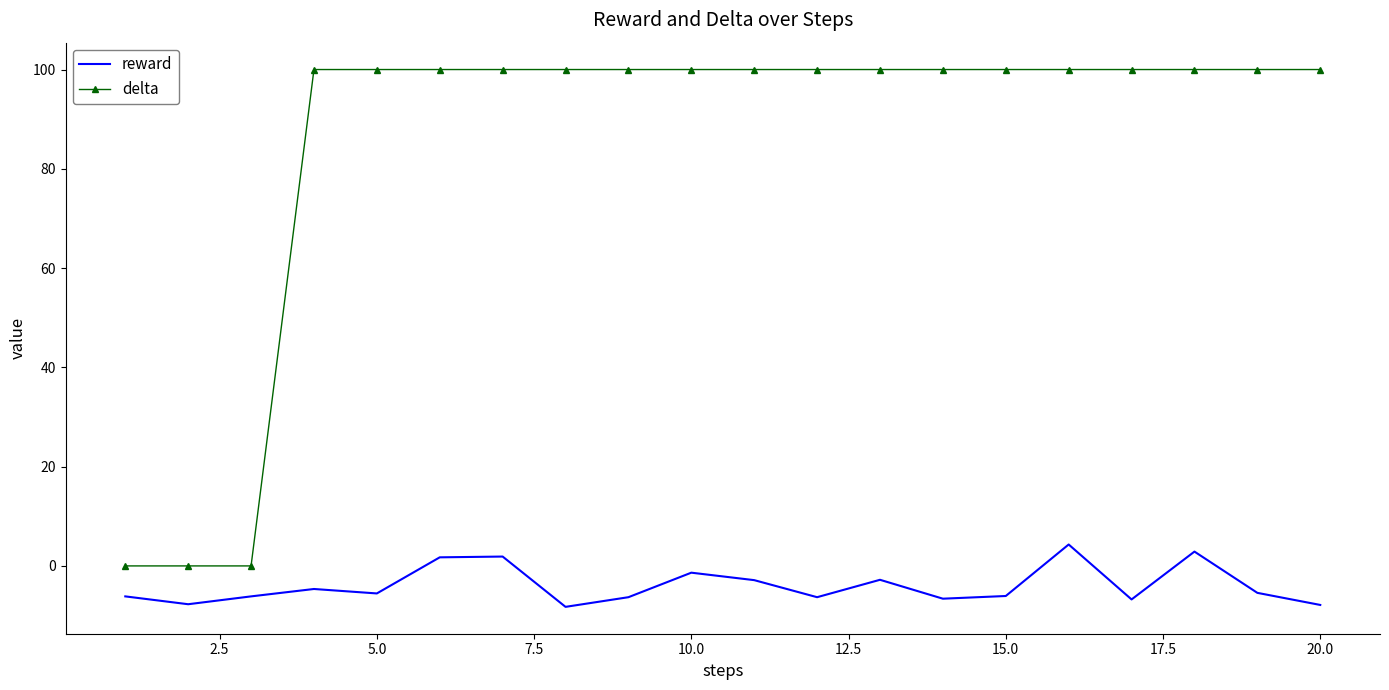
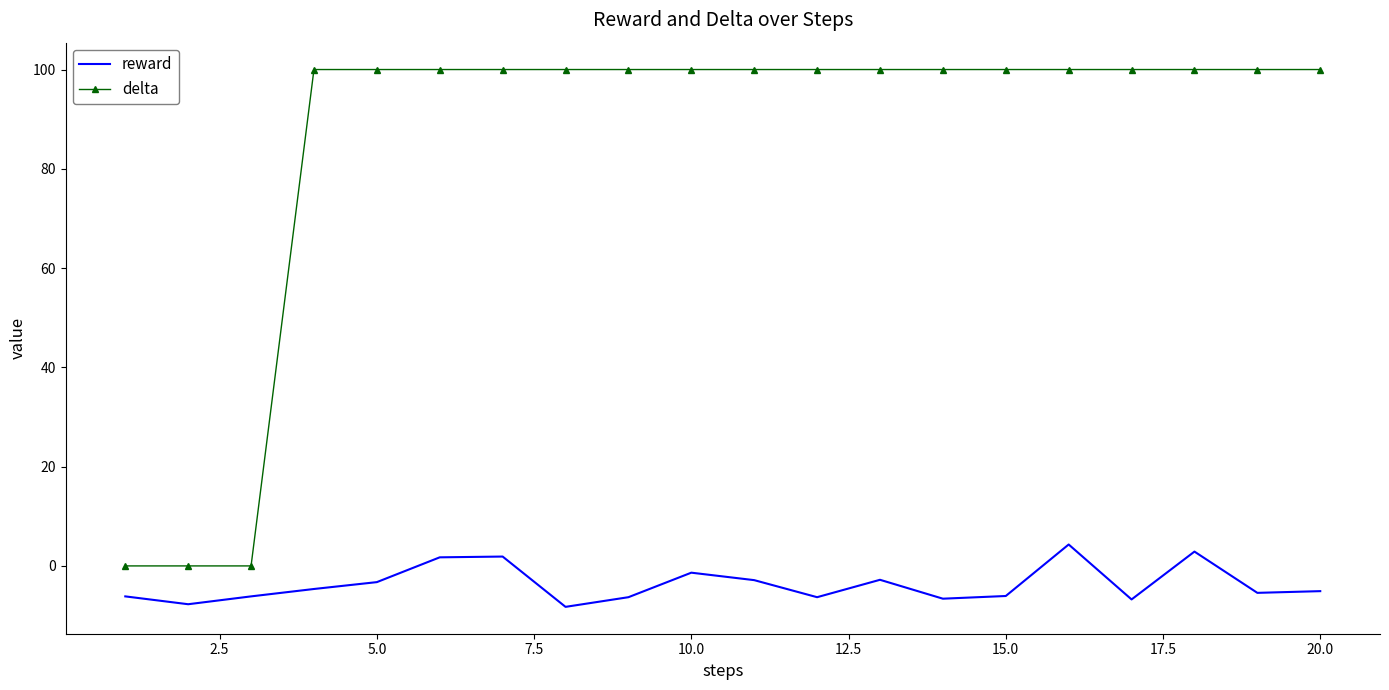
reward, 5.0: -6 -> -3
reward, 20.0: -8 -> -5
